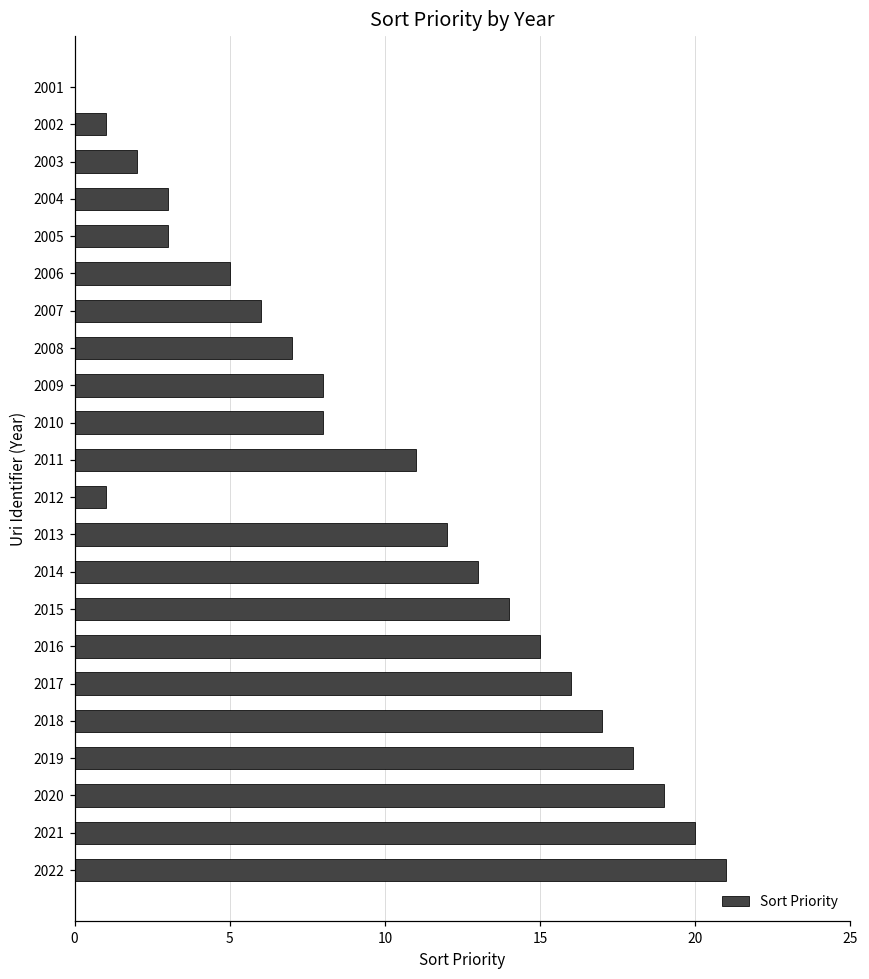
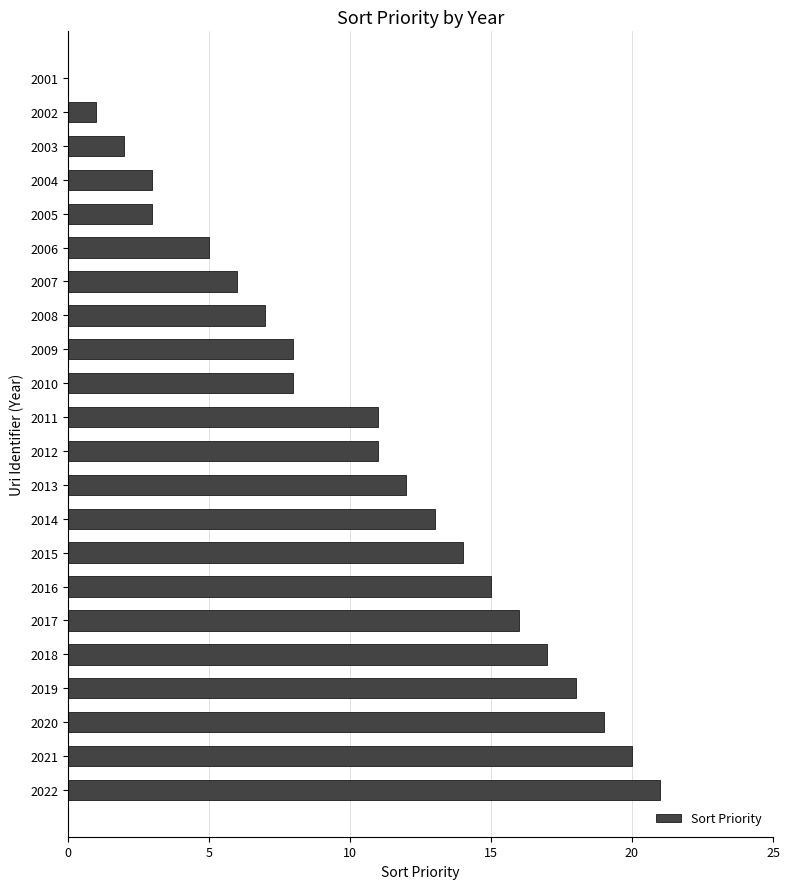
2012: 1 -> 11
